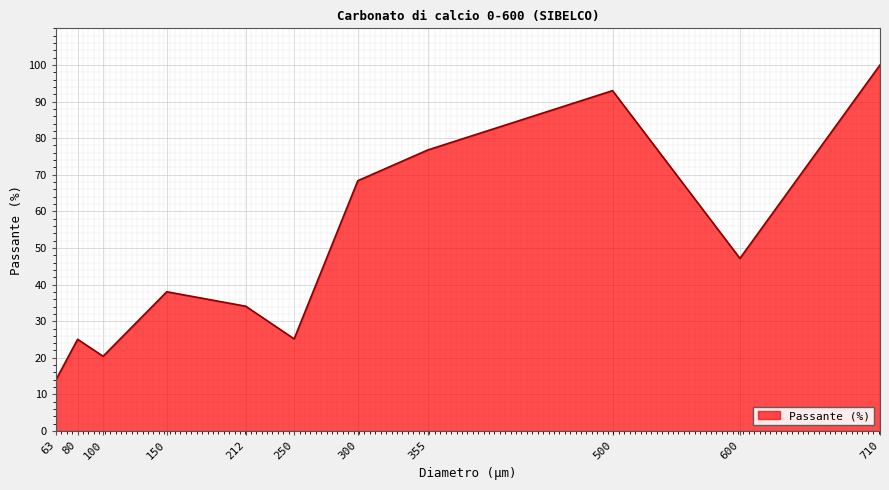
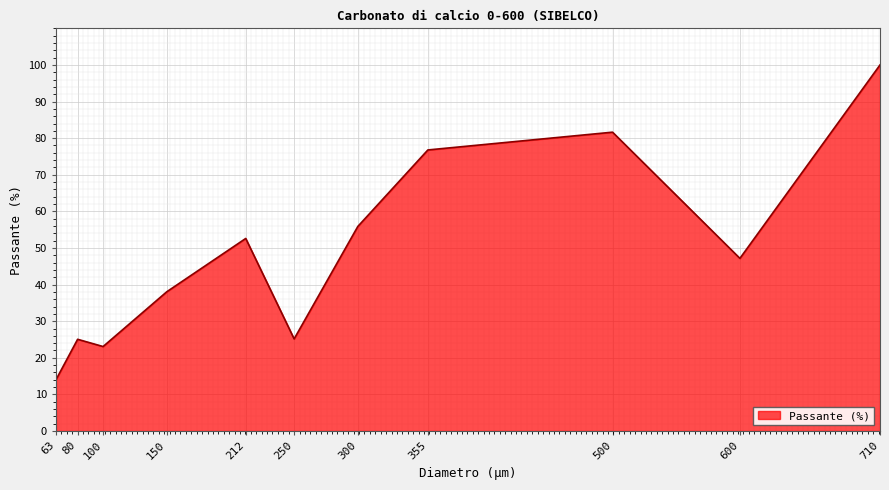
100: 20 -> 23
212: 34 -> 53
300: 68 -> 56
500: 93 -> 82
